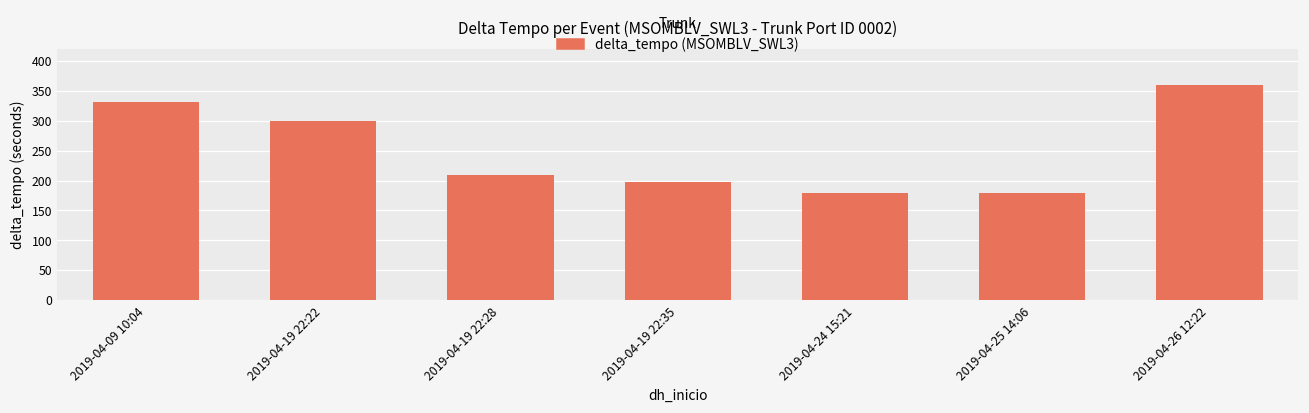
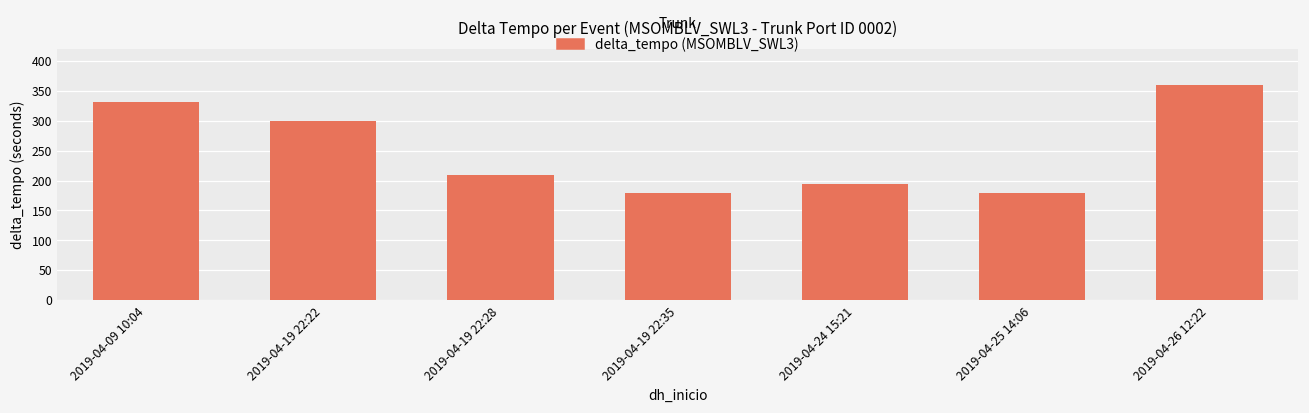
2019-04-19 22:35: 200 -> 180
2019-04-24 15:21: 180 -> 200
